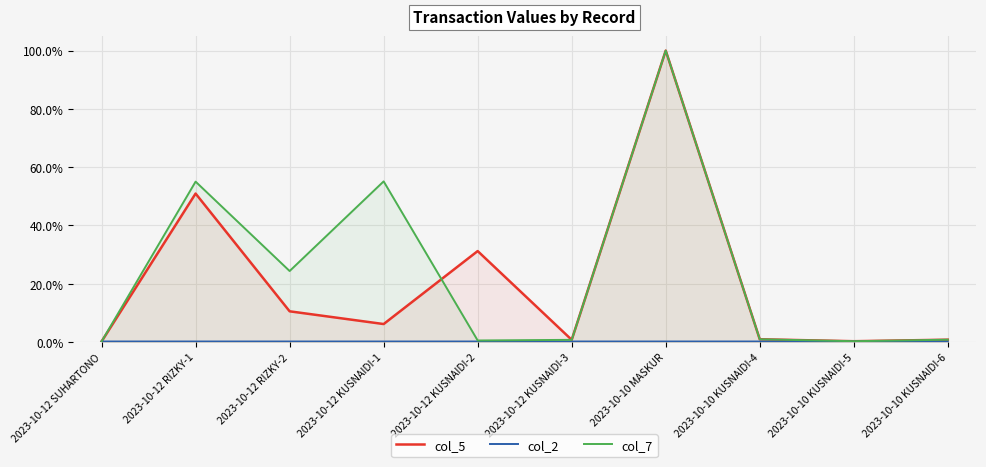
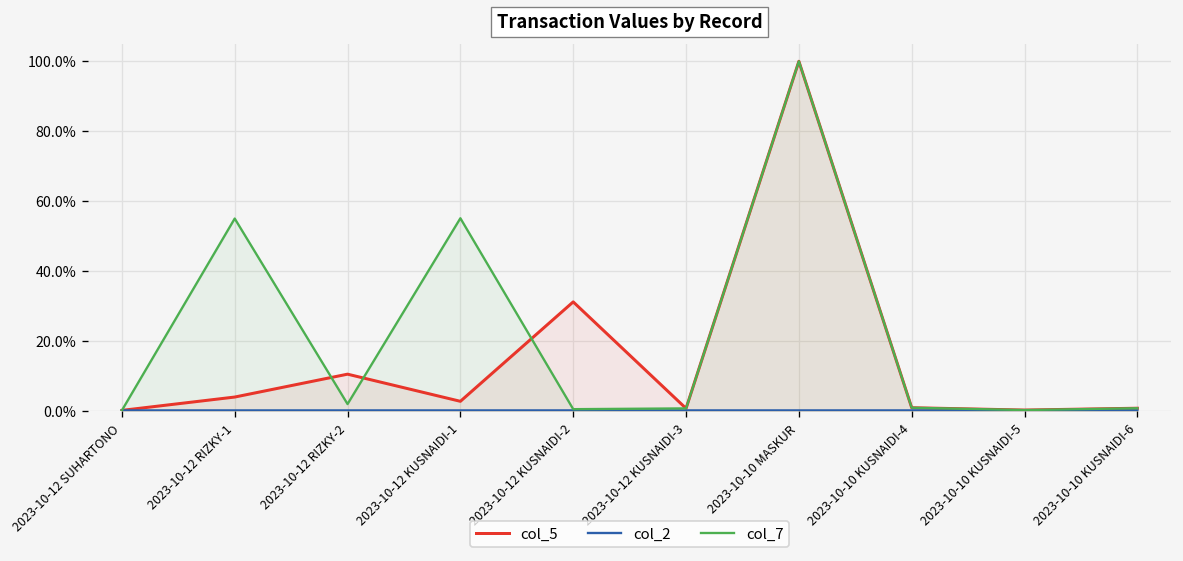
col_5, 2023-10-12 RIZKY-1: 51% -> 4%
col_7, 2023-10-12 RIZKY-2: 24% -> 2%
col_5, 2023-10-12 KUSNAIDI-1: 6% -> 3%
